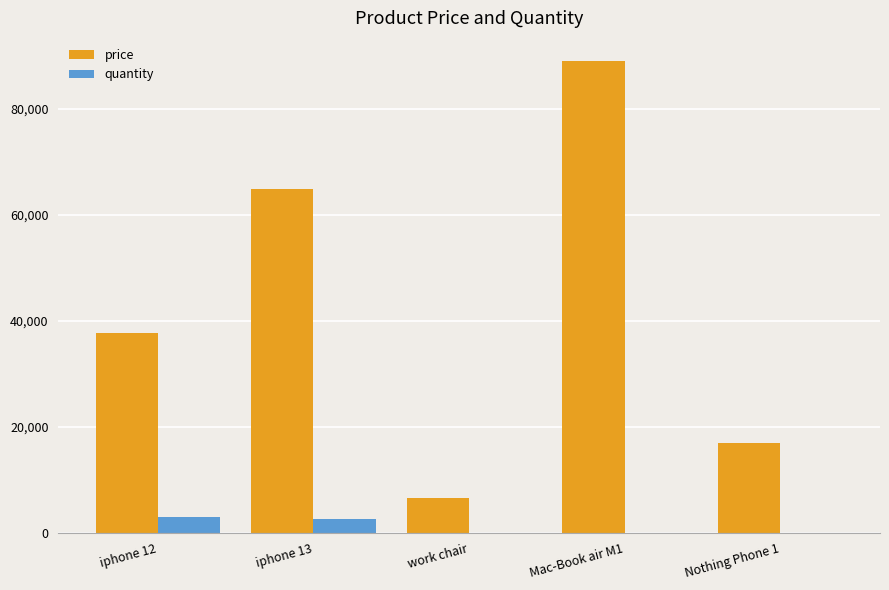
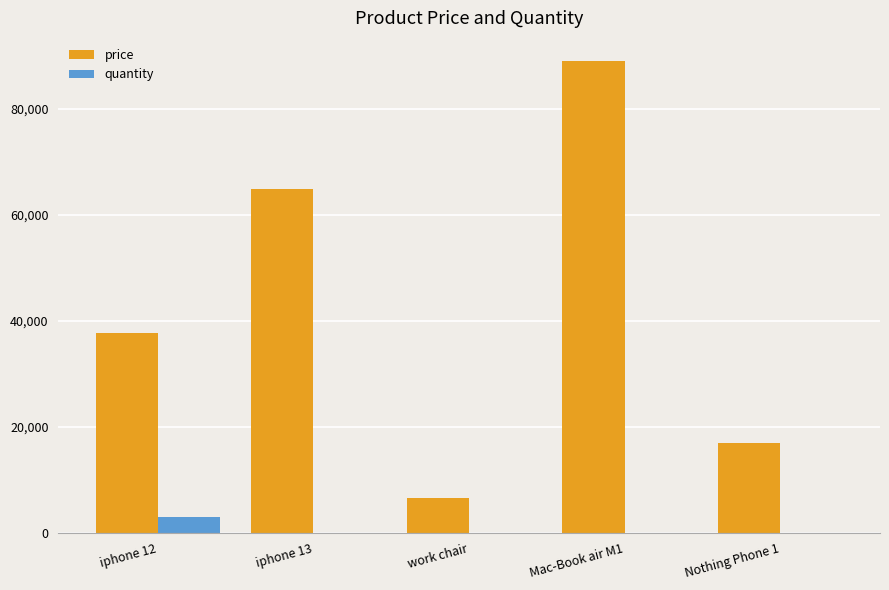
quantity, iphone 13: 3,000 -> 0
